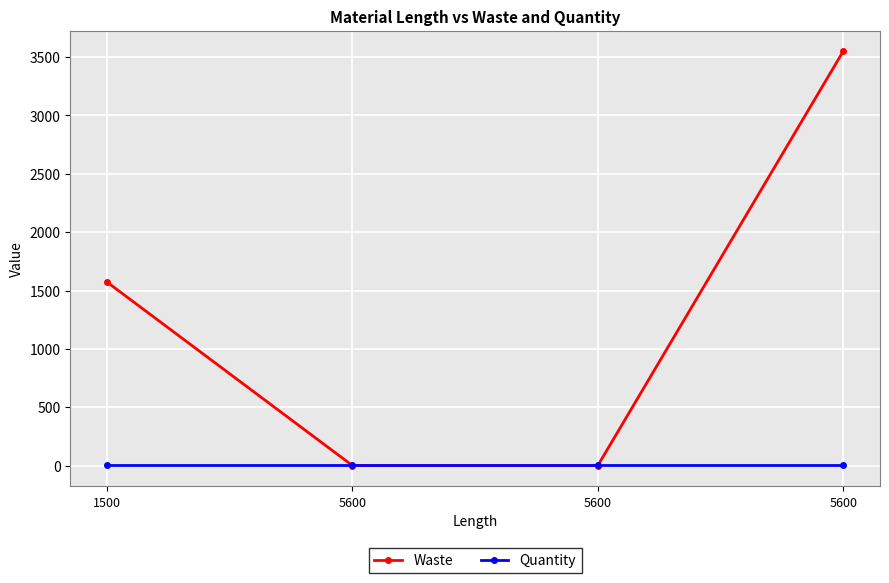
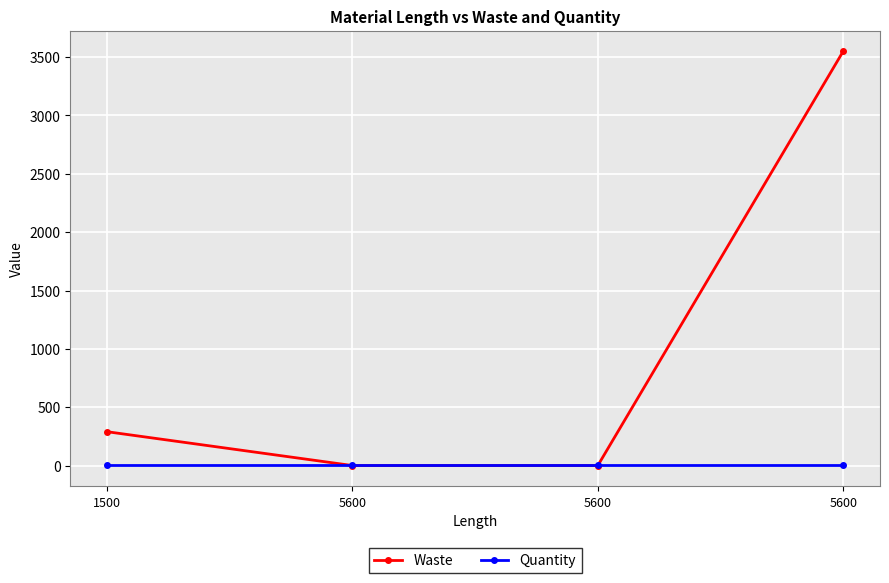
Waste, 1500: 1570 -> 290
